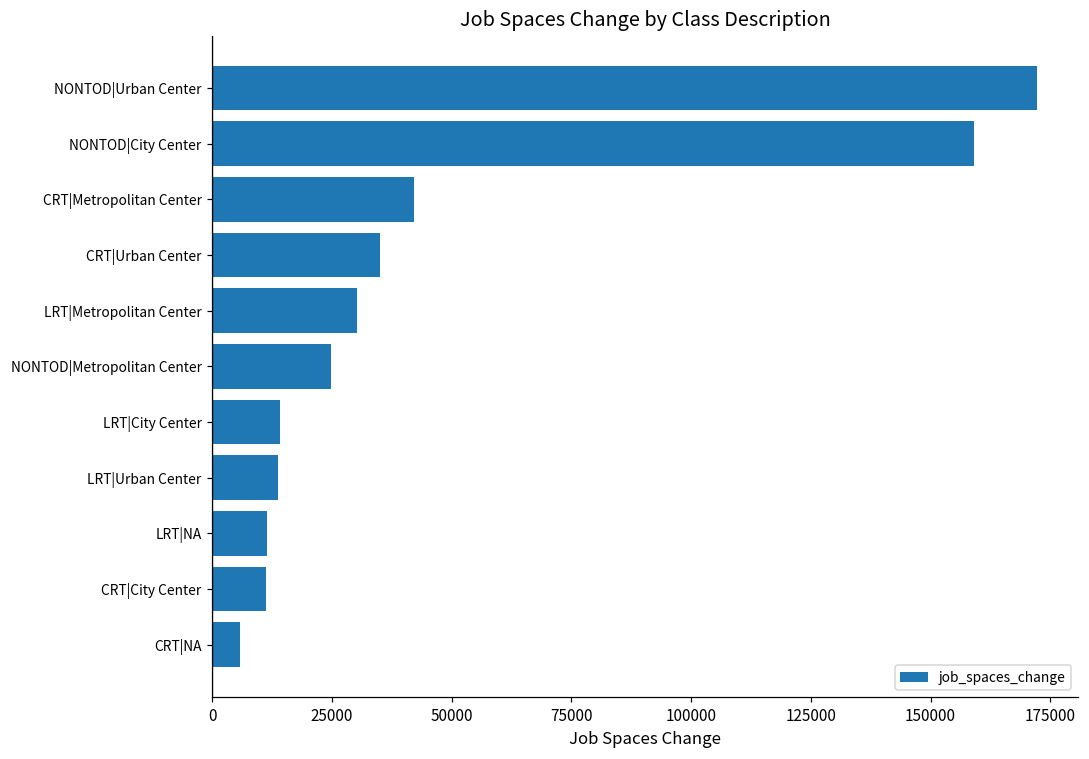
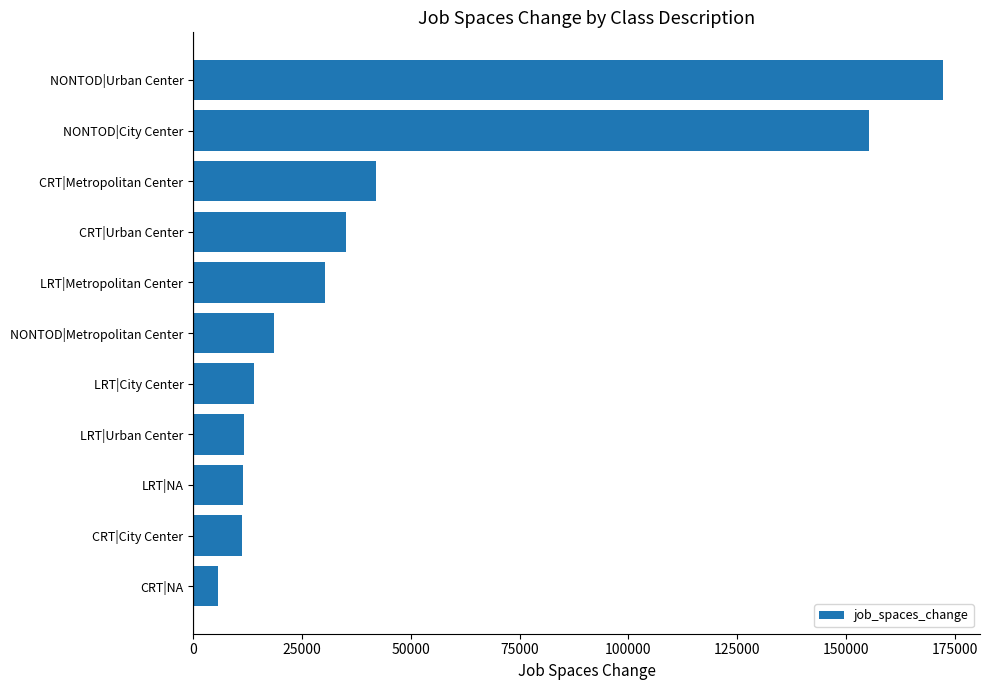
NONTOD|City Center: 159000 -> 155000
NONTOD|Metropolitan Center: 25000 -> 19000
LRT|Urban Center: 14000 -> 12000
